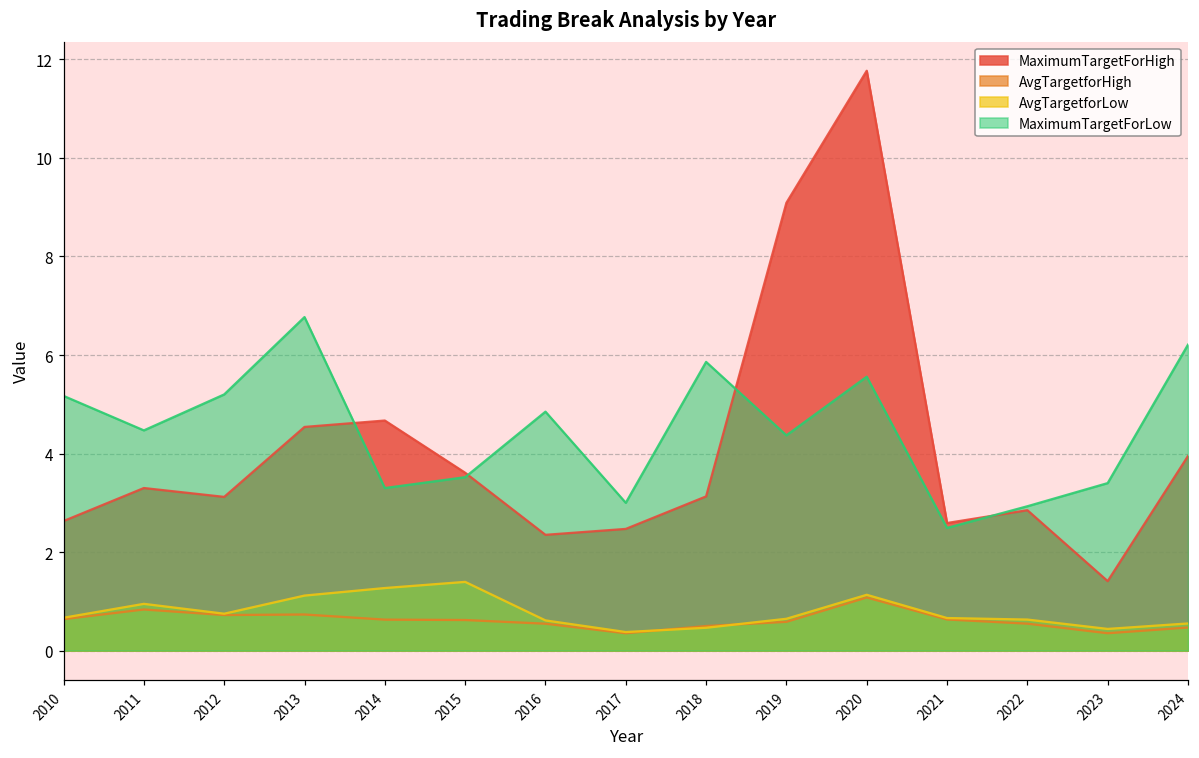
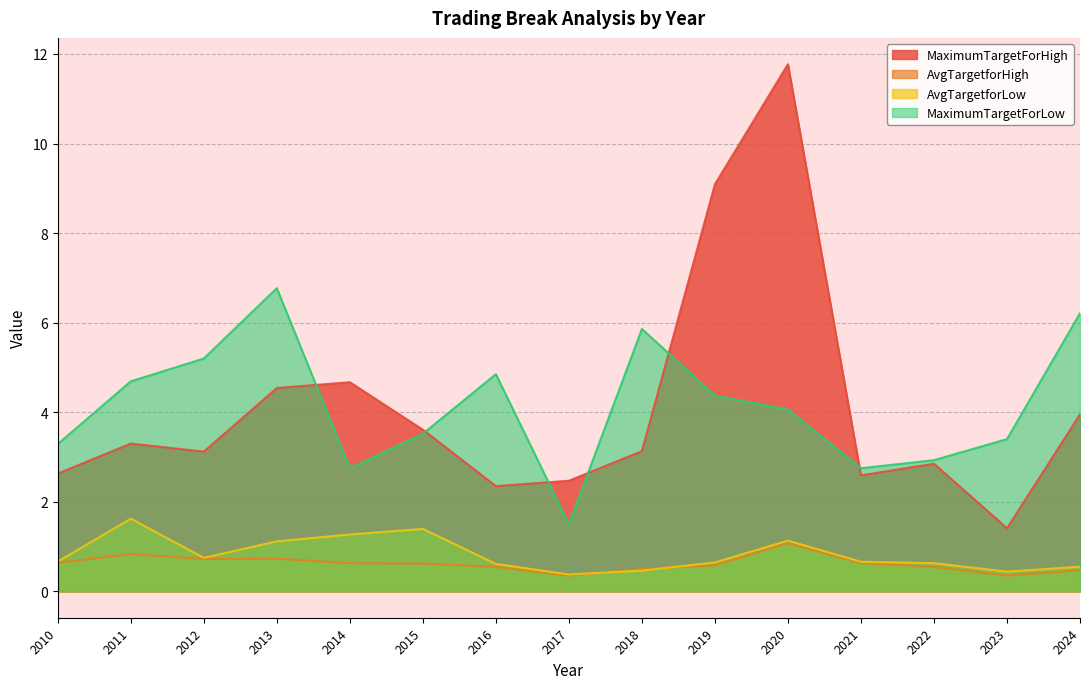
MaximumTargetForLow, 2010: 5.2 -> 3.3
AvgTargetforLow, 2011: 0.9 -> 1.6
MaximumTargetForLow, 2011: 4.5 -> 4.7
MaximumTargetForLow, 2014: 3.3 -> 2.8
MaximumTargetForLow, 2017: 3.0 -> 1.5
MaximumTargetForLow, 2020: 5.6 -> 4.1
MaximumTargetForLow, 2021: 2.5 -> 2.8
